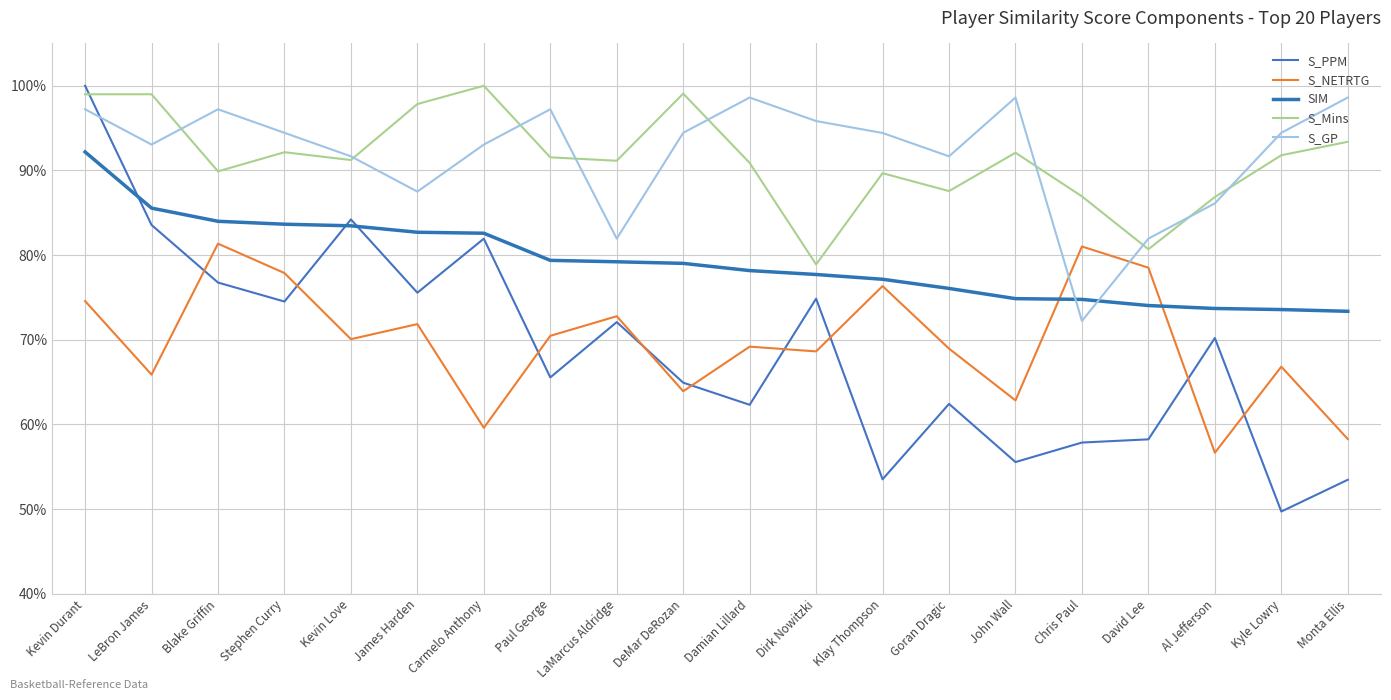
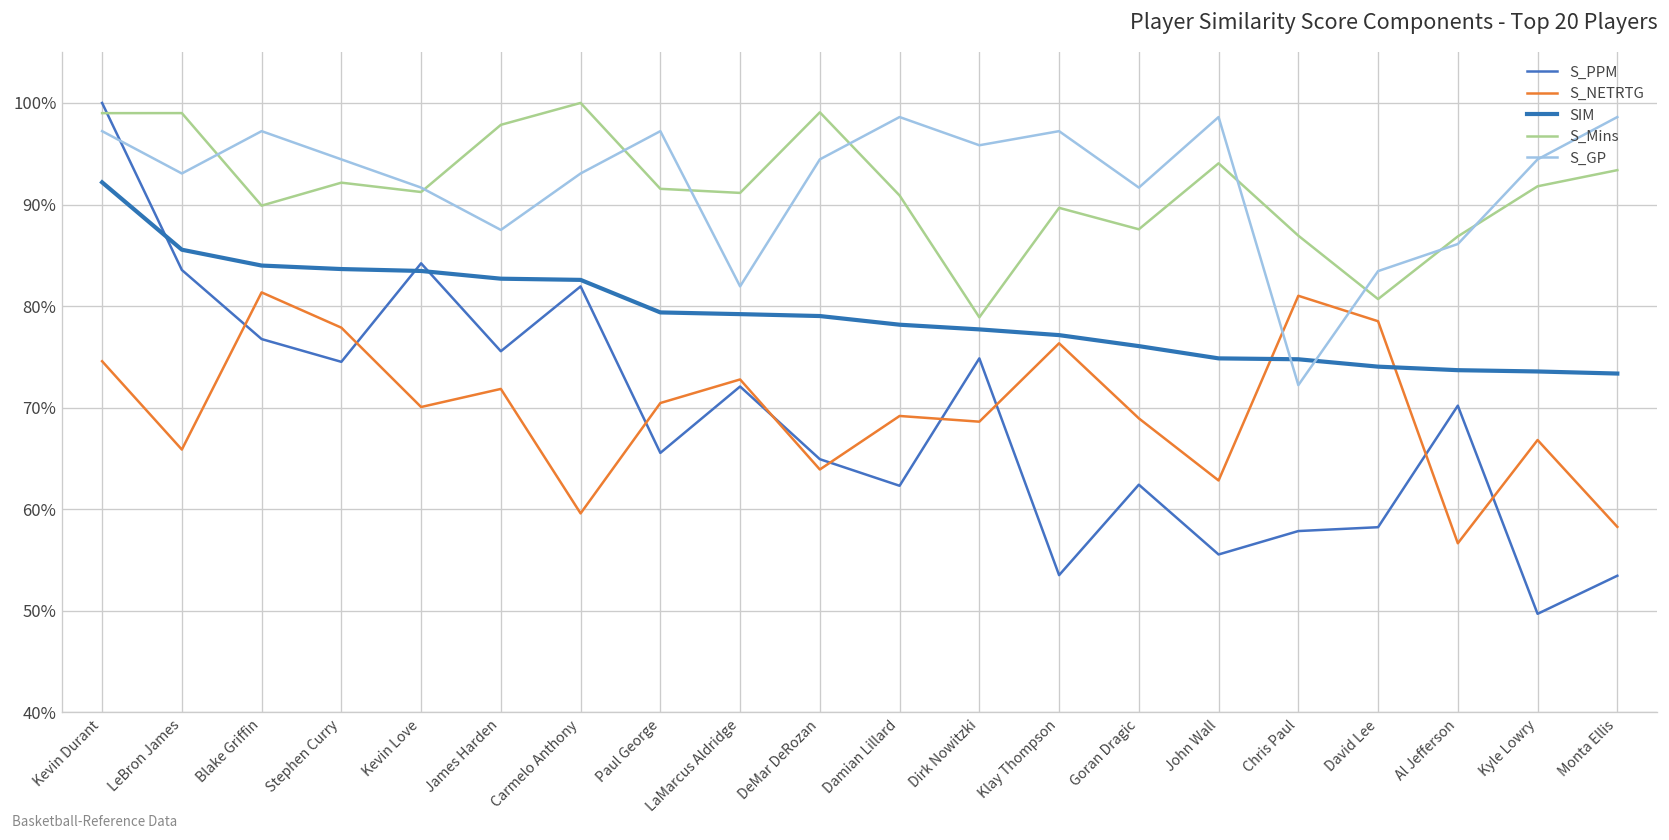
S_GP, Klay Thompson: 94% -> 97%
S_Mins, John Wall: 92% -> 94%
S_GP, David Lee: 82% -> 83%
